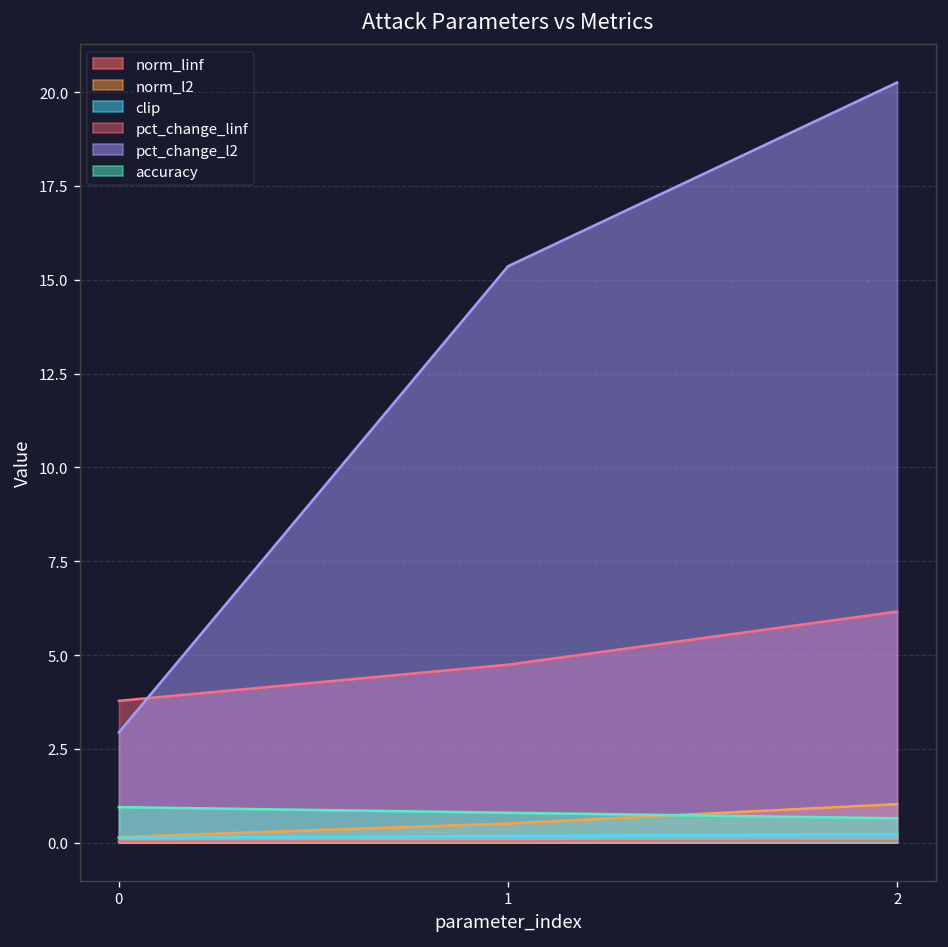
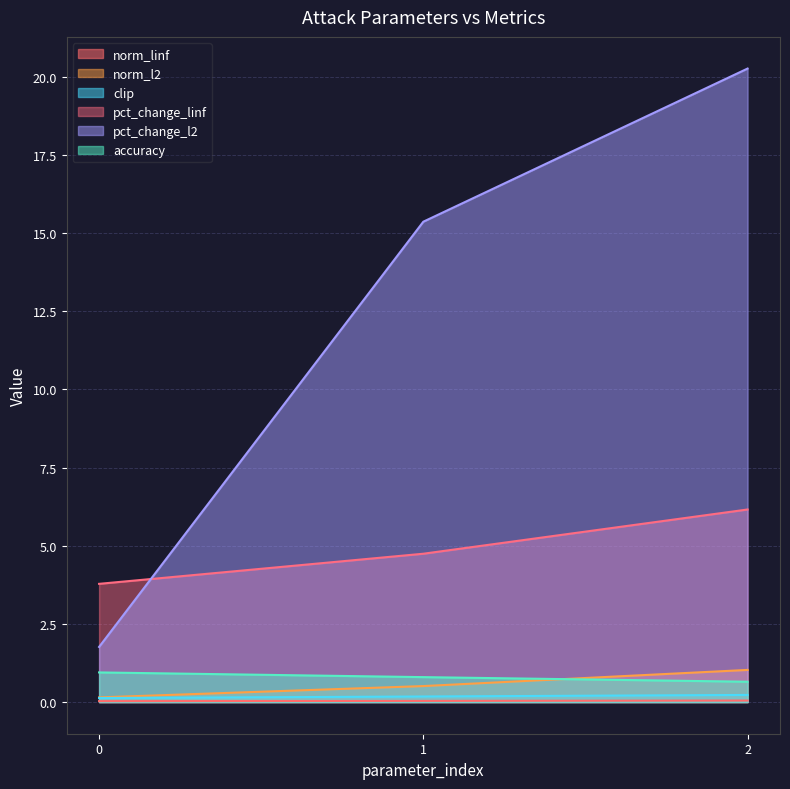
pct_change_l2, 0: 2.9 -> 1.8
